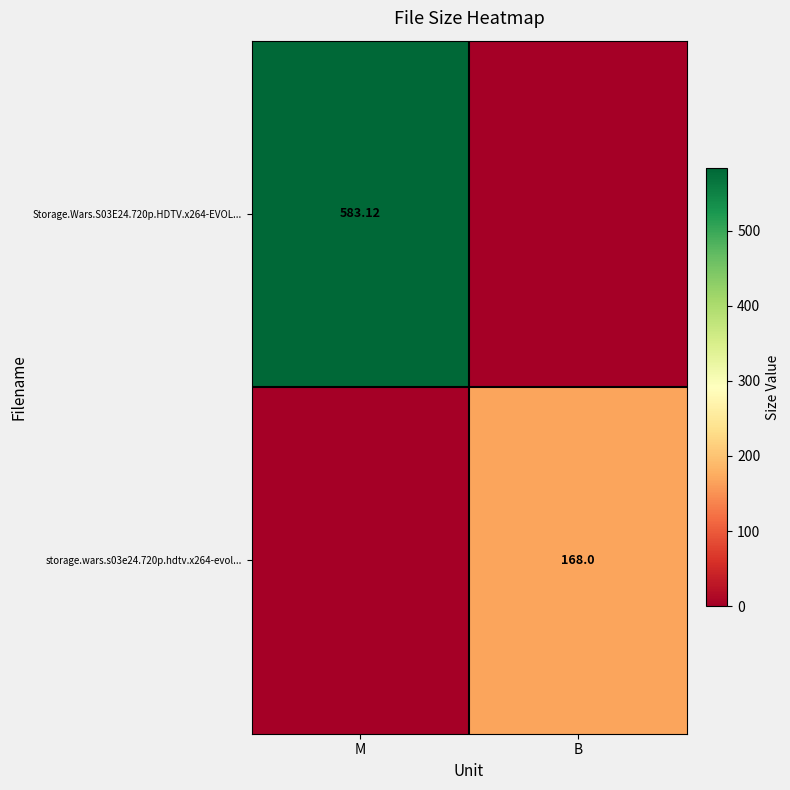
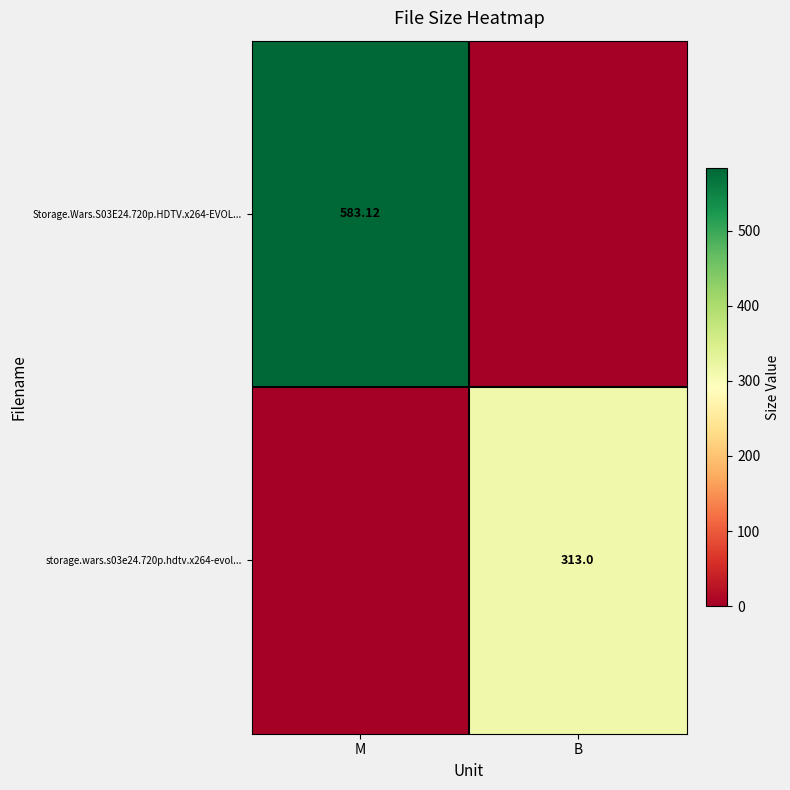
storage.wars.s03e24.720p.hdtv.x264-evol..., B: 168.0 -> 313.0
